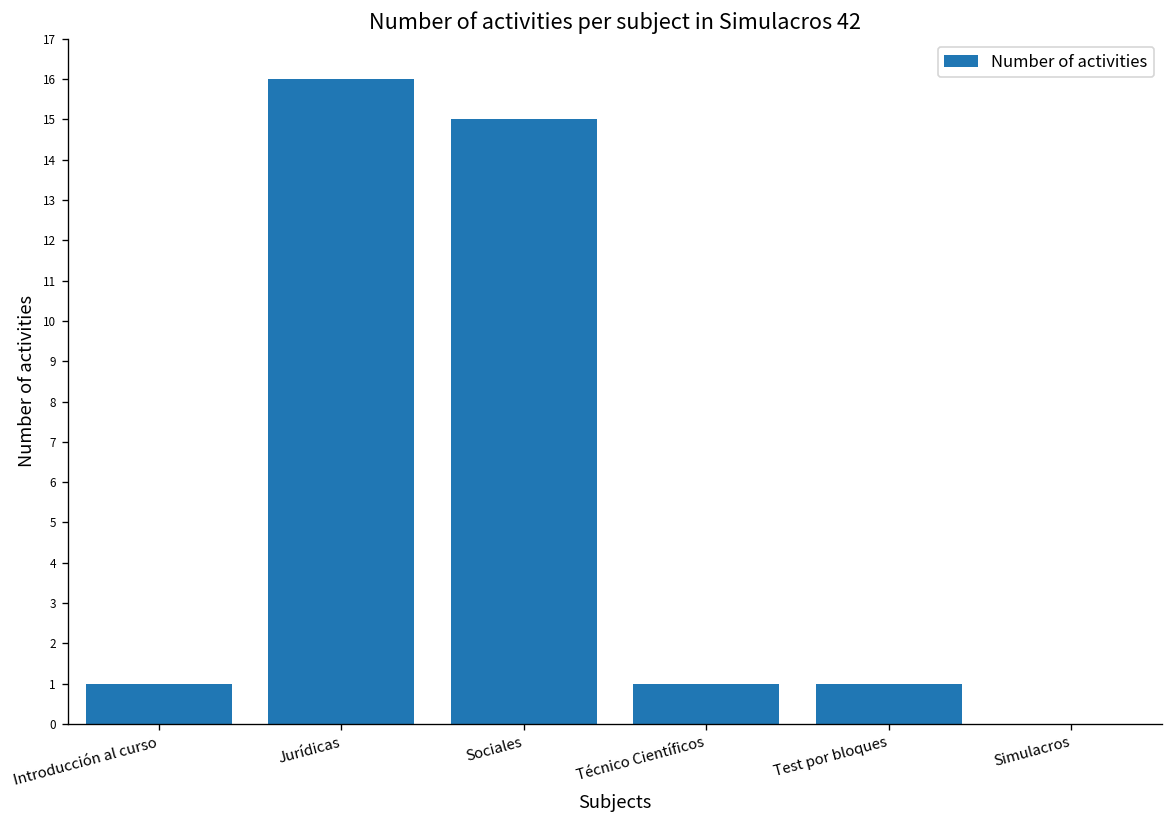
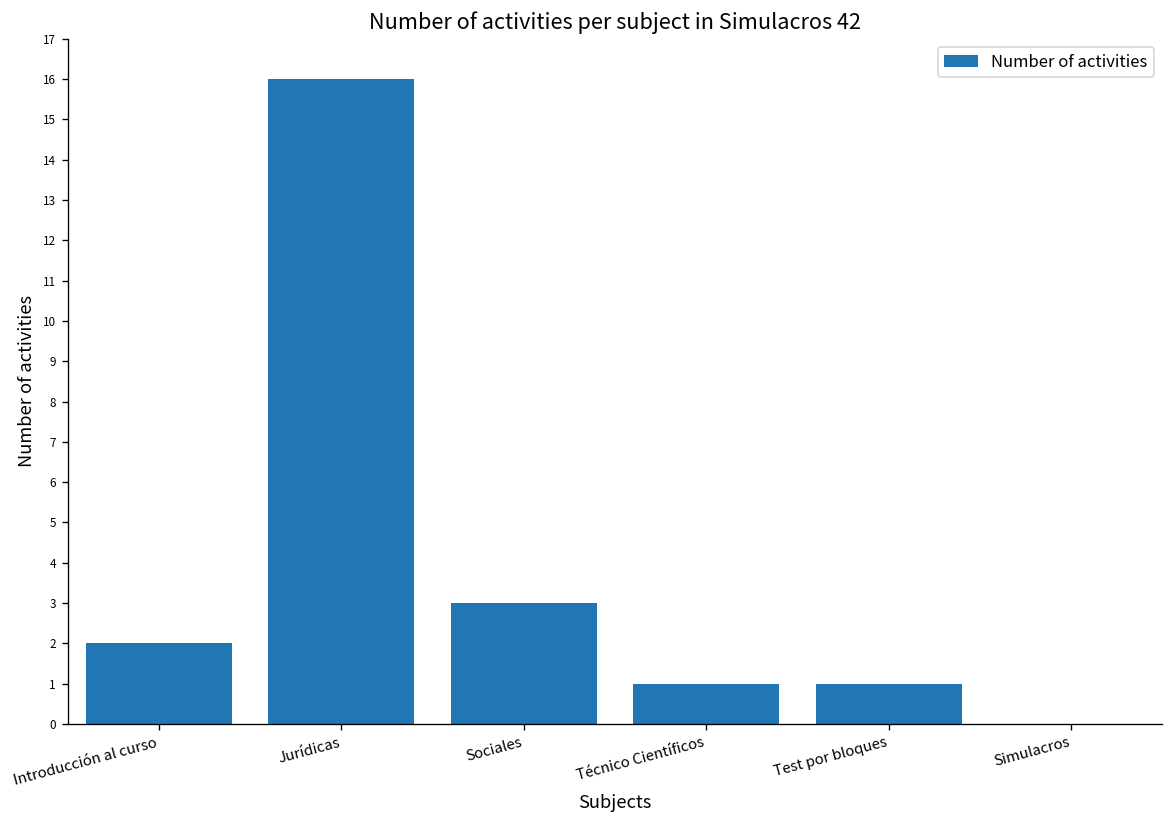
Introducción al curso: 1 -> 2
Sociales: 15 -> 3
